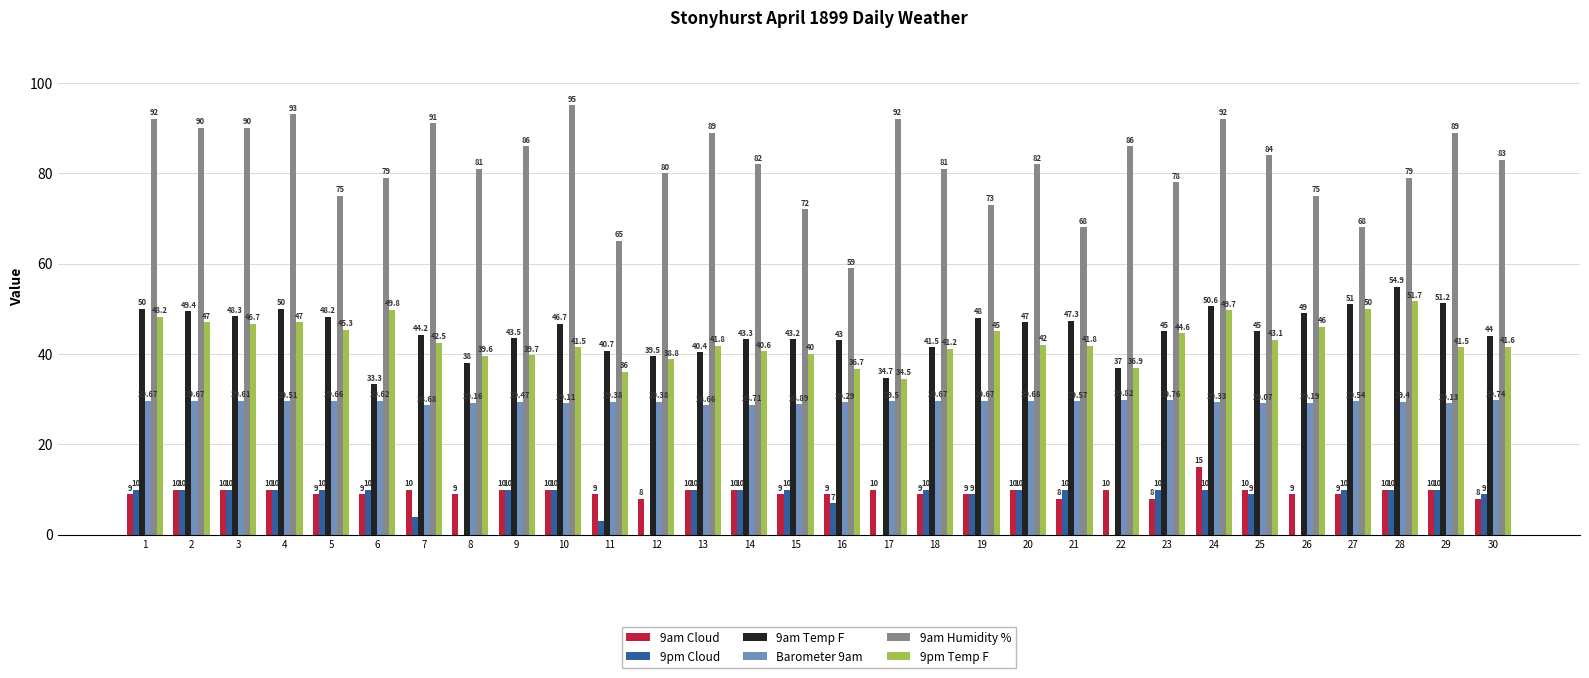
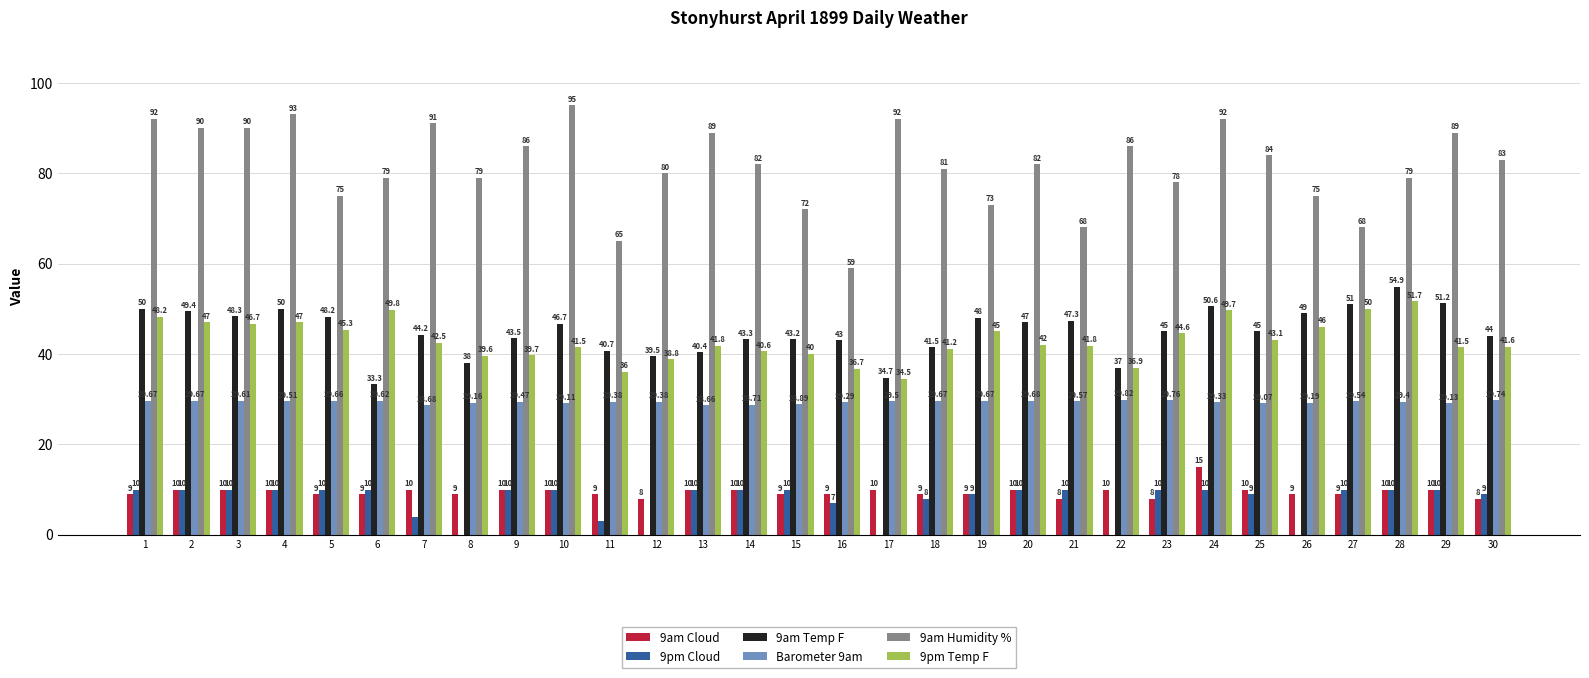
9am Humidity %, 8: 81 -> 79
9pm Cloud, 18: 10 -> 8
